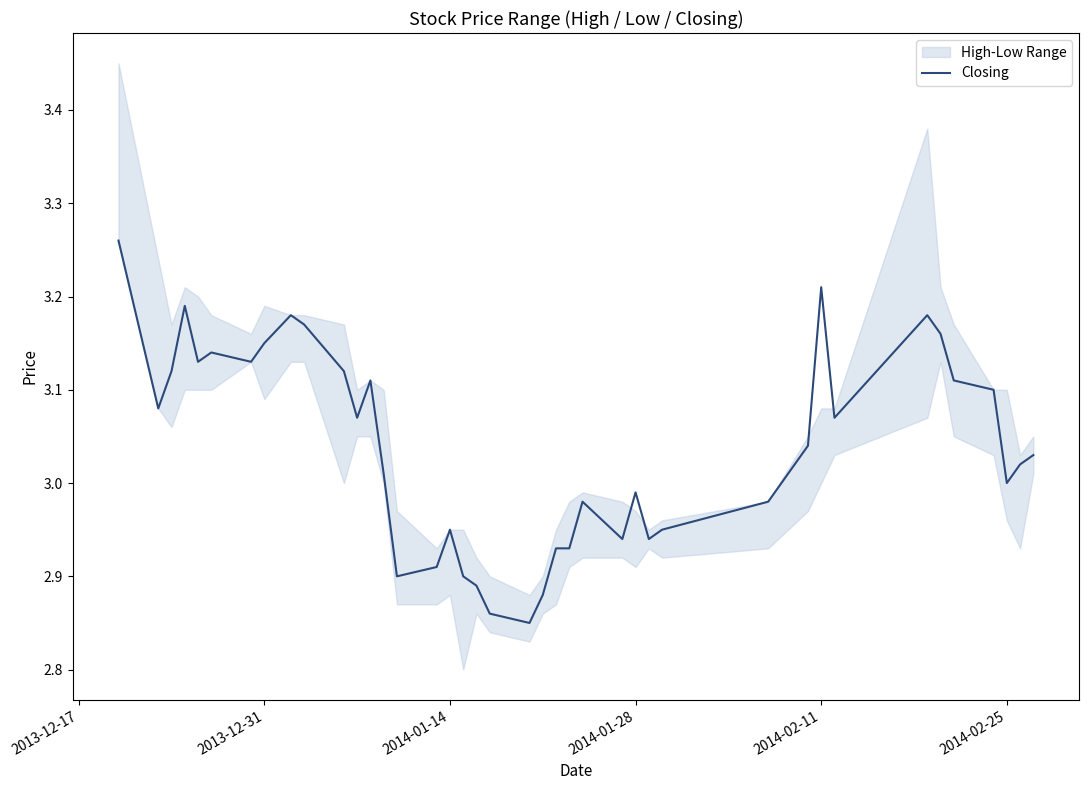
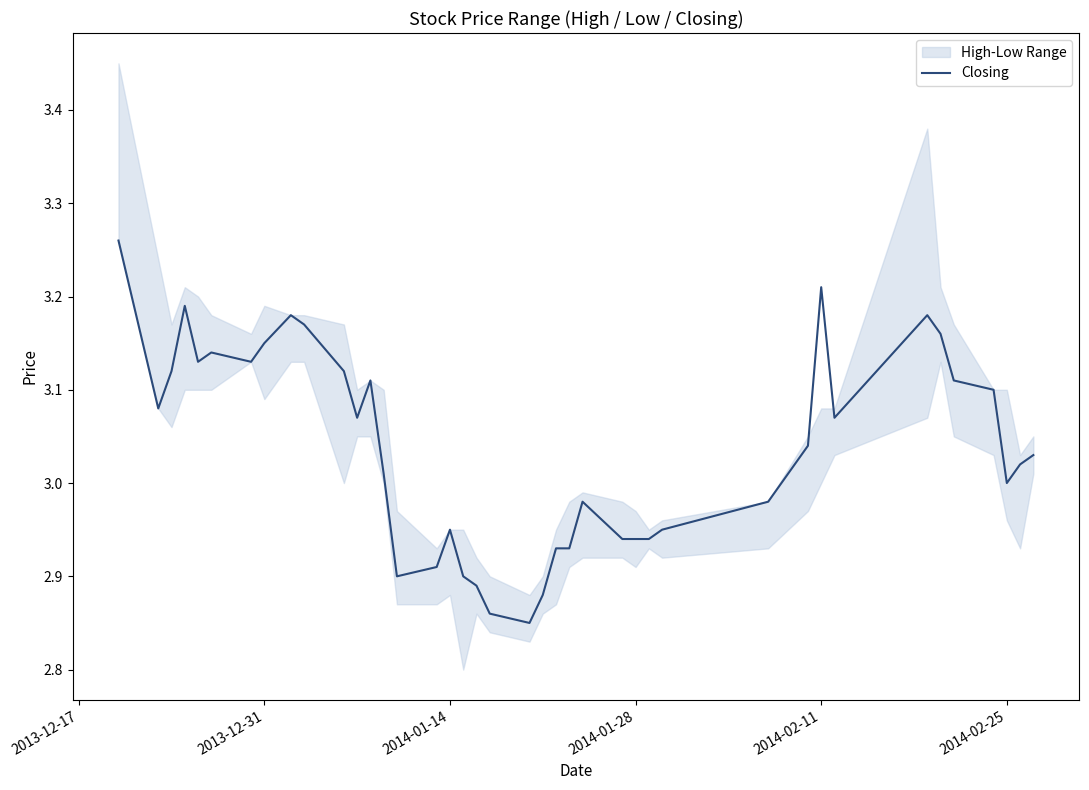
Closing, 2014-01-28: 2.99 -> 2.94
